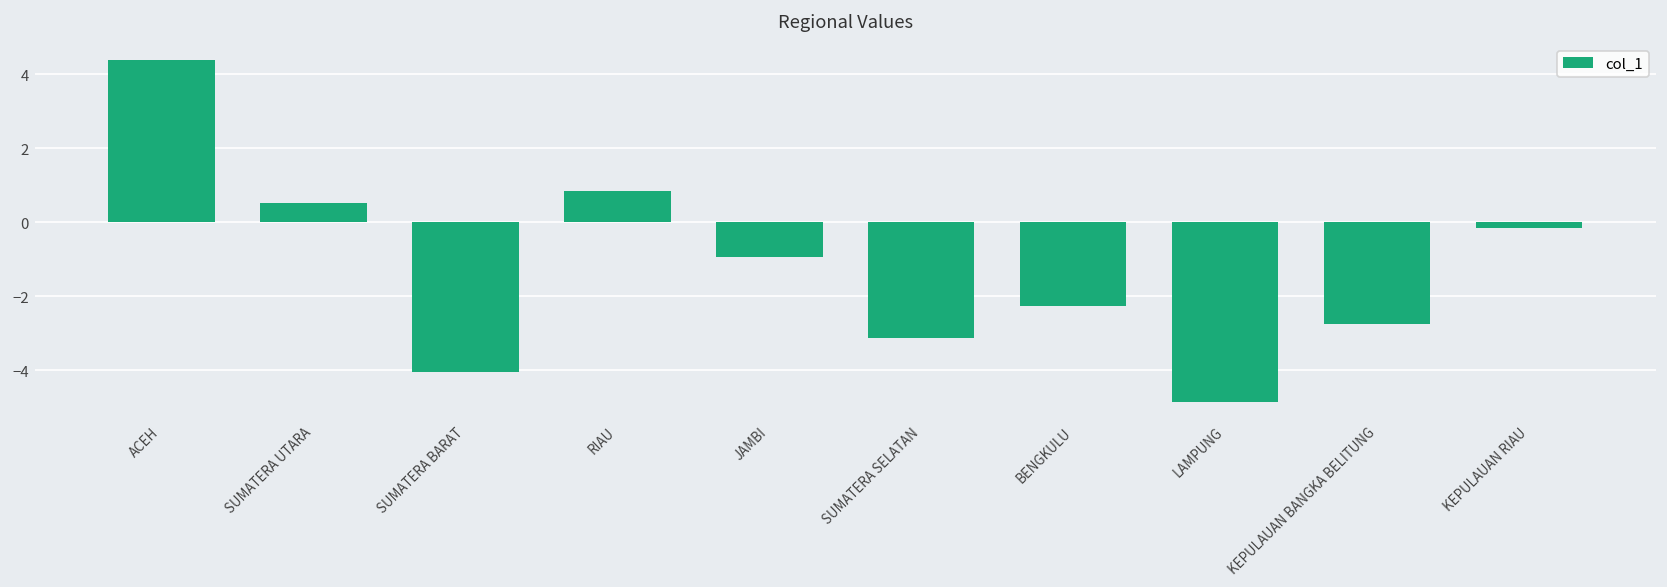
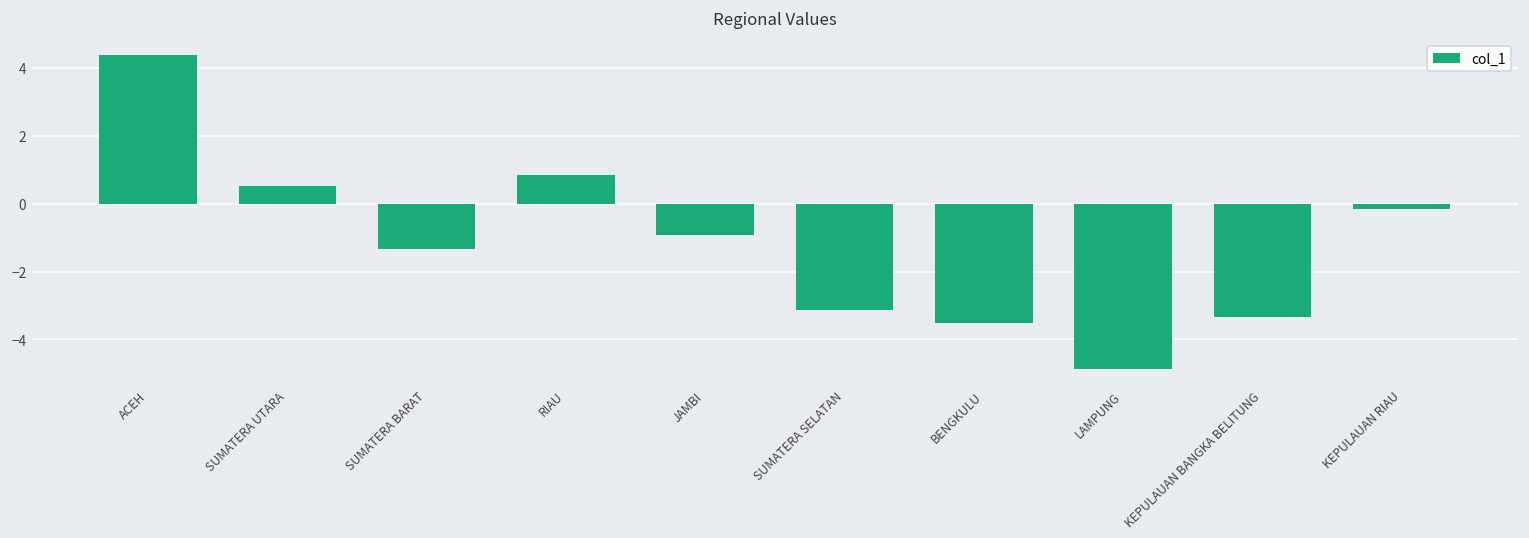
SUMATERA BARAT: -4.0 -> -1.3
BENGKULU: -2.3 -> -3.5
KEPULAUAN BANGKA BELITUNG: -2.8 -> -3.3
